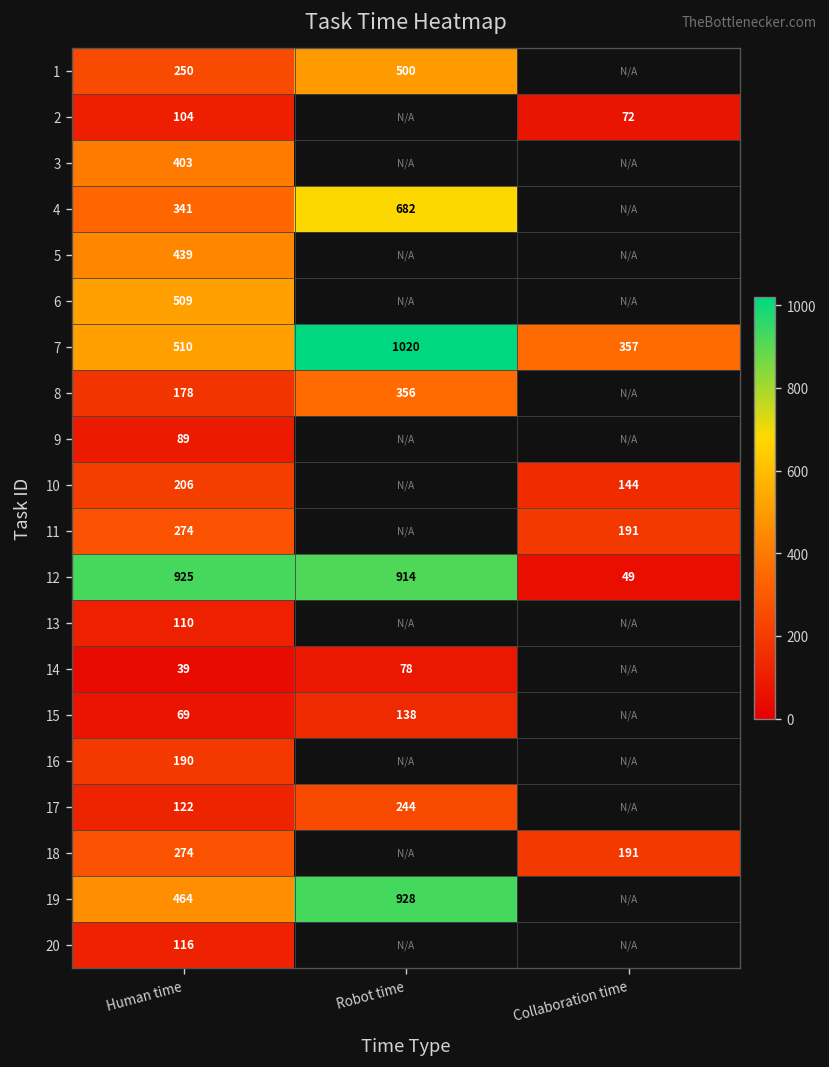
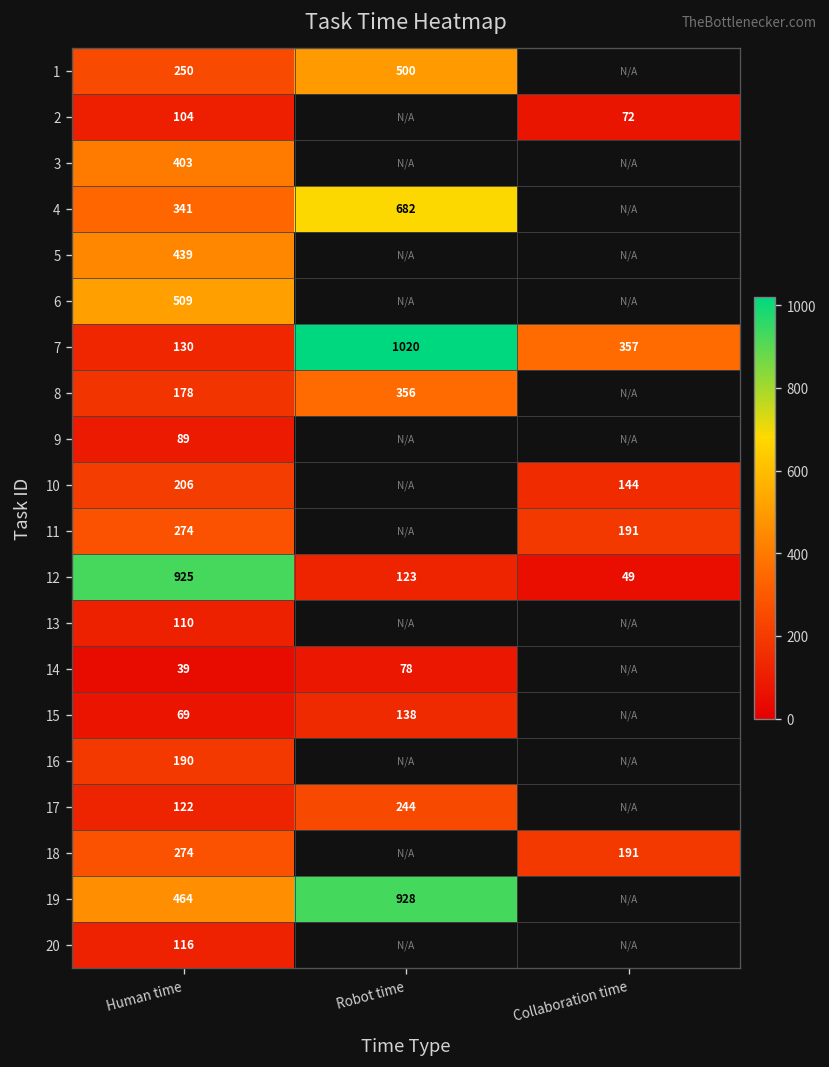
7, Human time: 510 -> 130
12, Robot time: 914 -> 123
